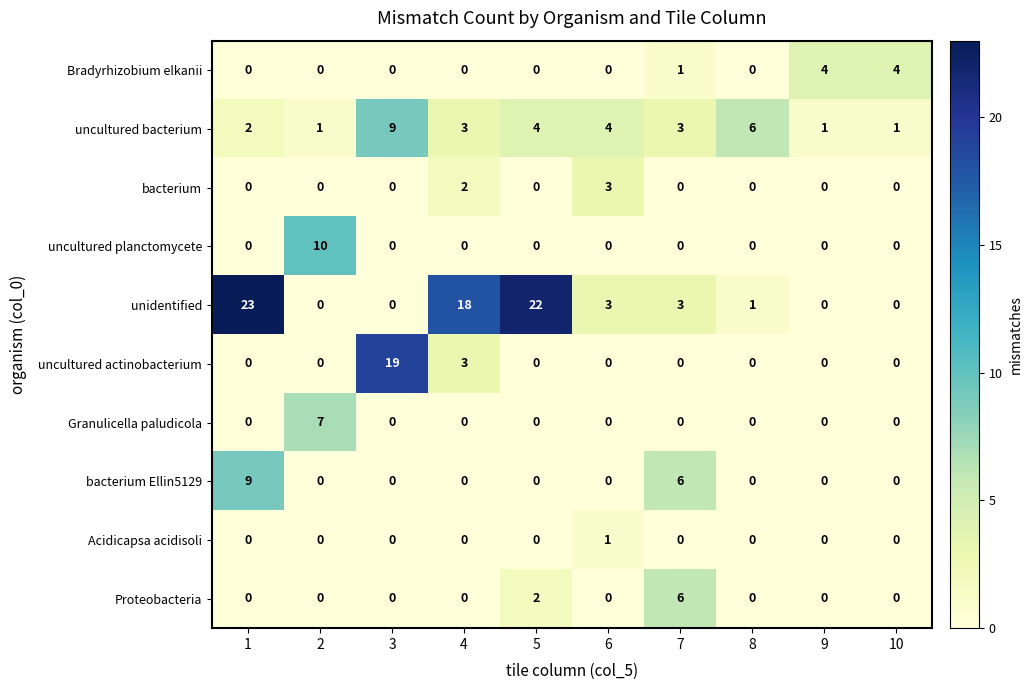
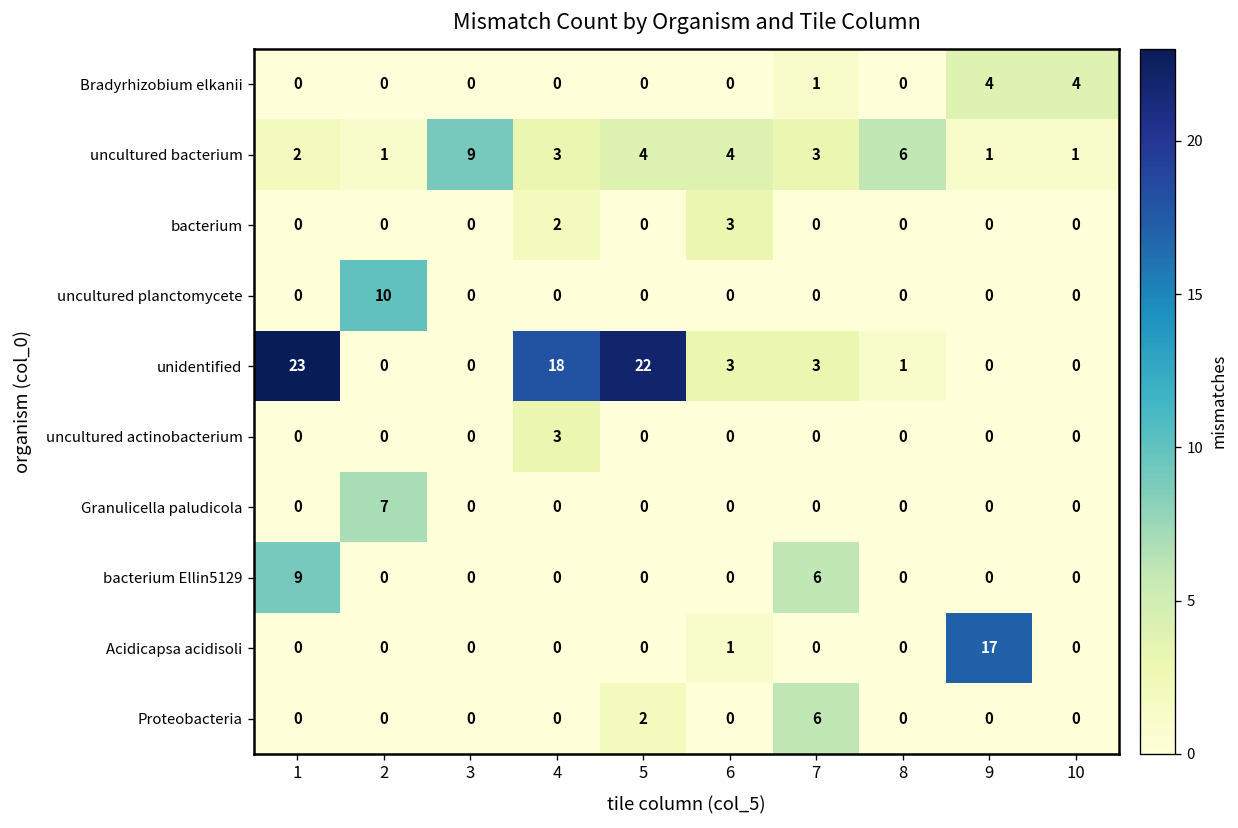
uncultured actinobacterium, 3: 19 -> 0
Acidicapsa acidisoli, 9: 0 -> 17
